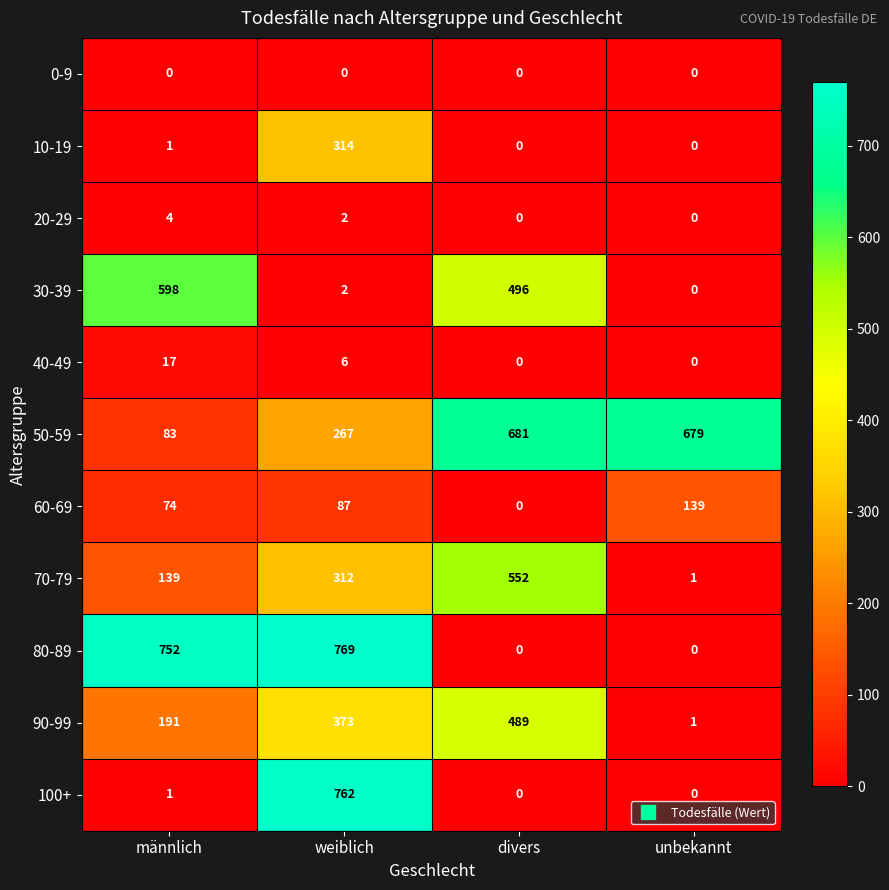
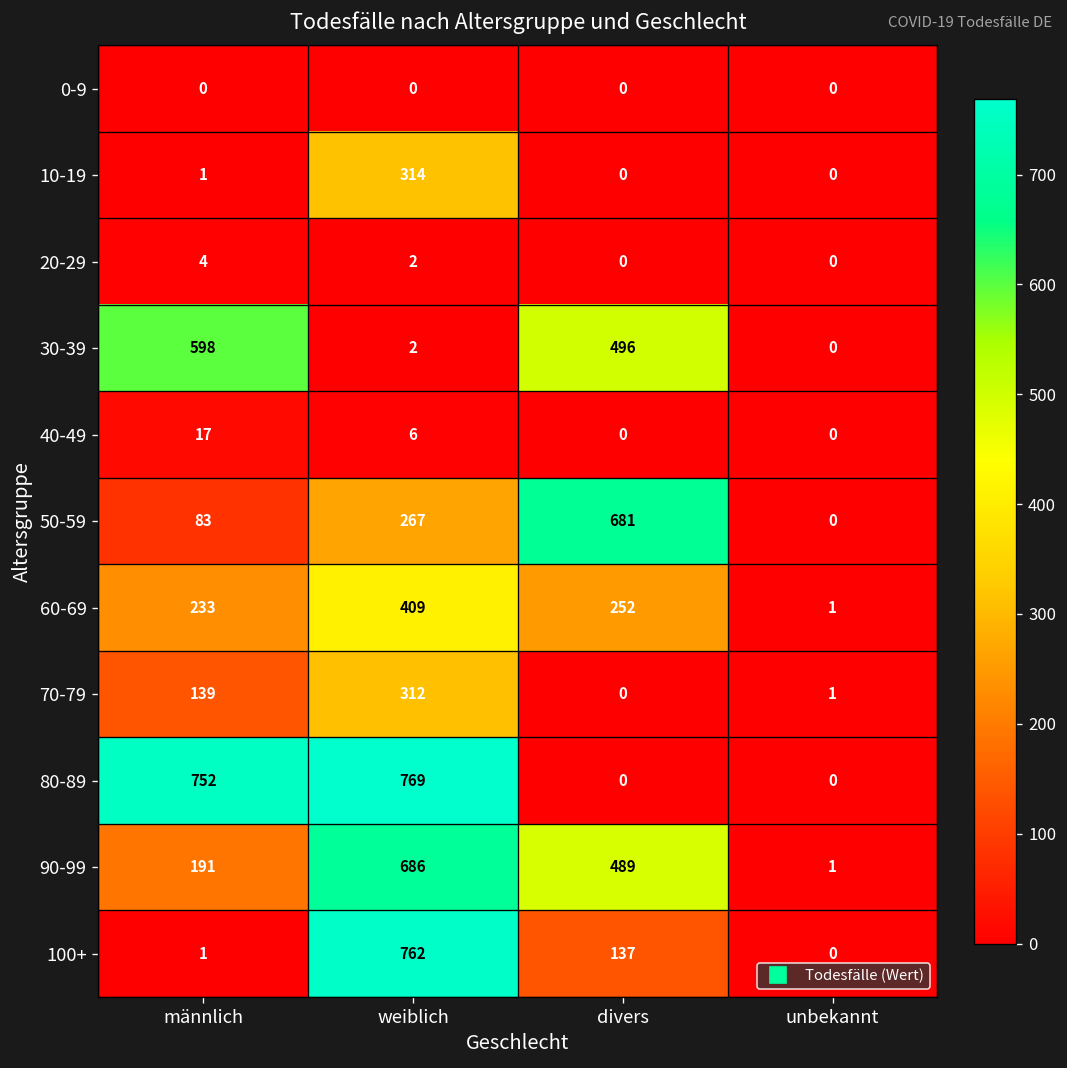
50-59, unbekannt: 679 -> 0
60-69, männlich: 74 -> 233
60-69, weiblich: 87 -> 409
60-69, divers: 0 -> 252
60-69, unbekannt: 139 -> 1
70-79, divers: 552 -> 0
90-99, weiblich: 373 -> 686
100+, divers: 0 -> 137
